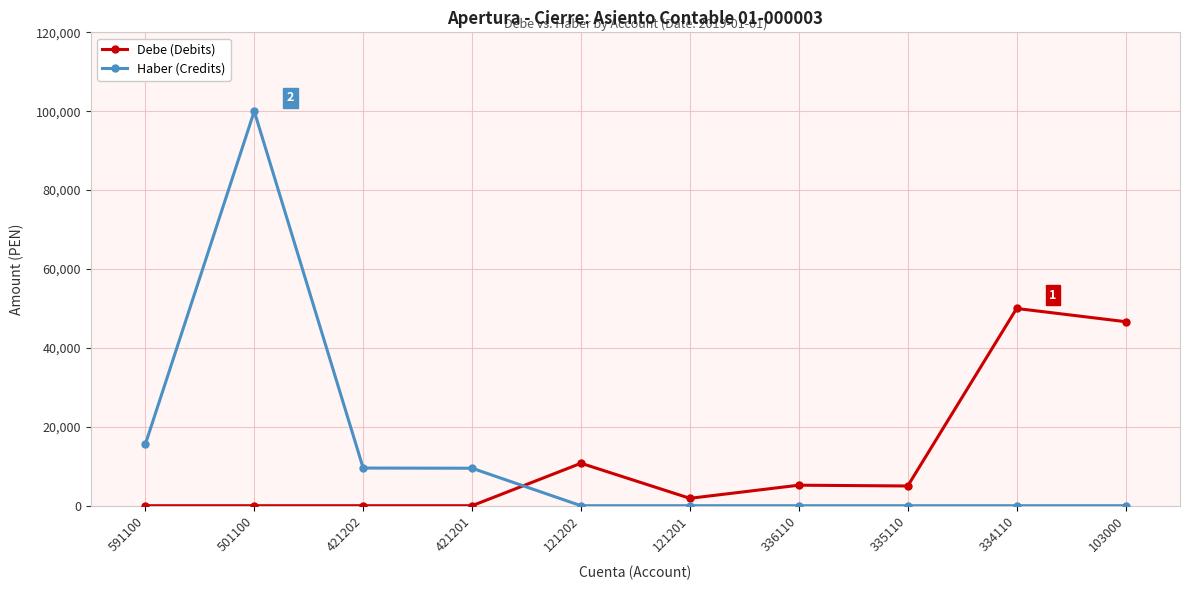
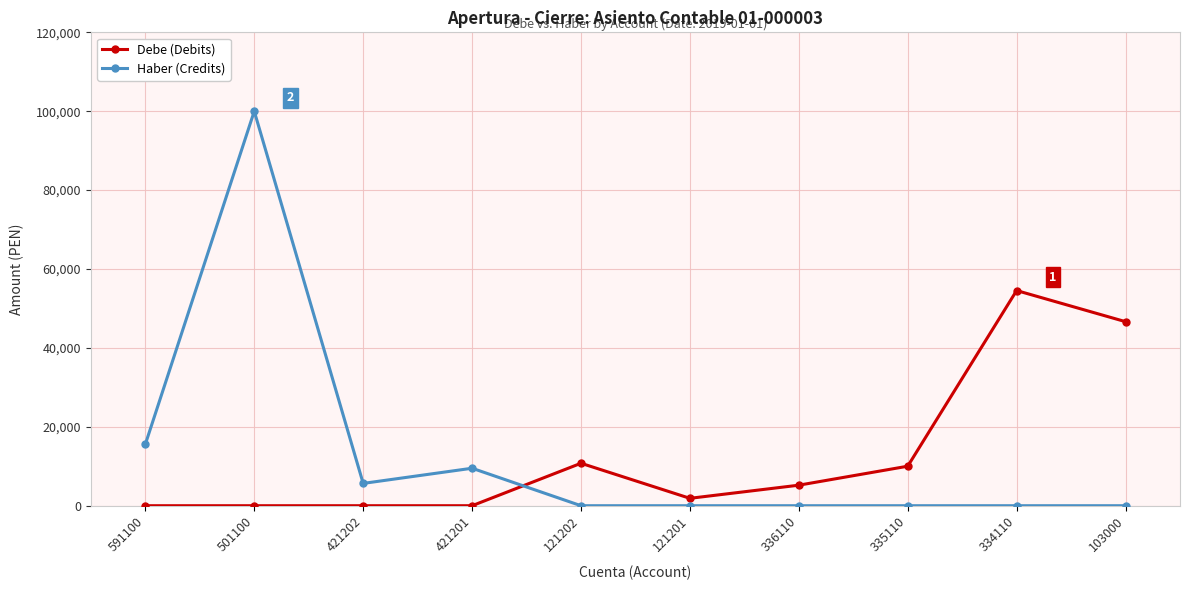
Haber (Credits), 421202: 10,000 -> 6,000
Debe (Debits), 335110: 5,000 -> 10,000
Debe (Debits), 334110: 50,000 -> 55,000
